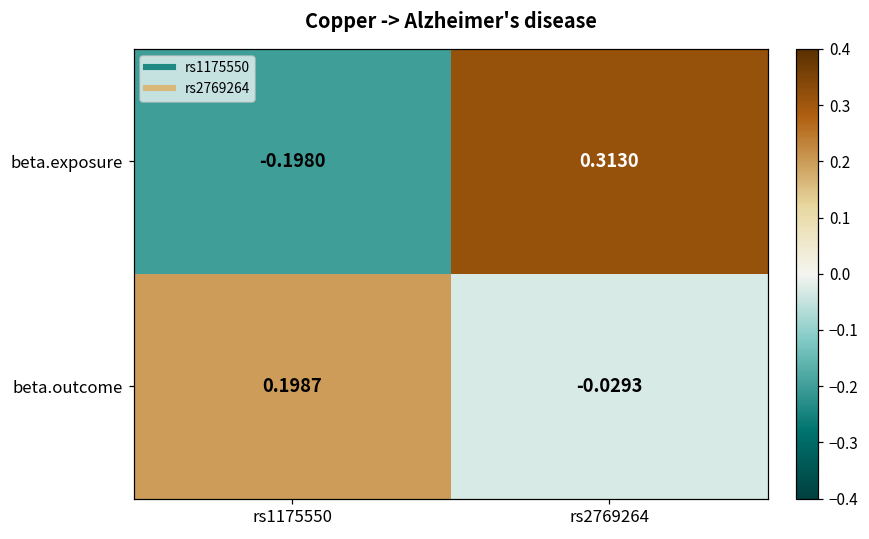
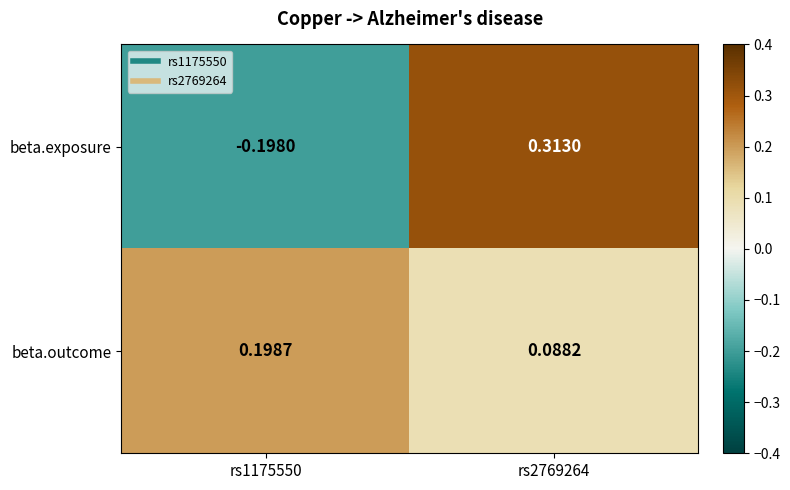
beta.outcome, rs2769264: -0.0293 -> 0.0882
